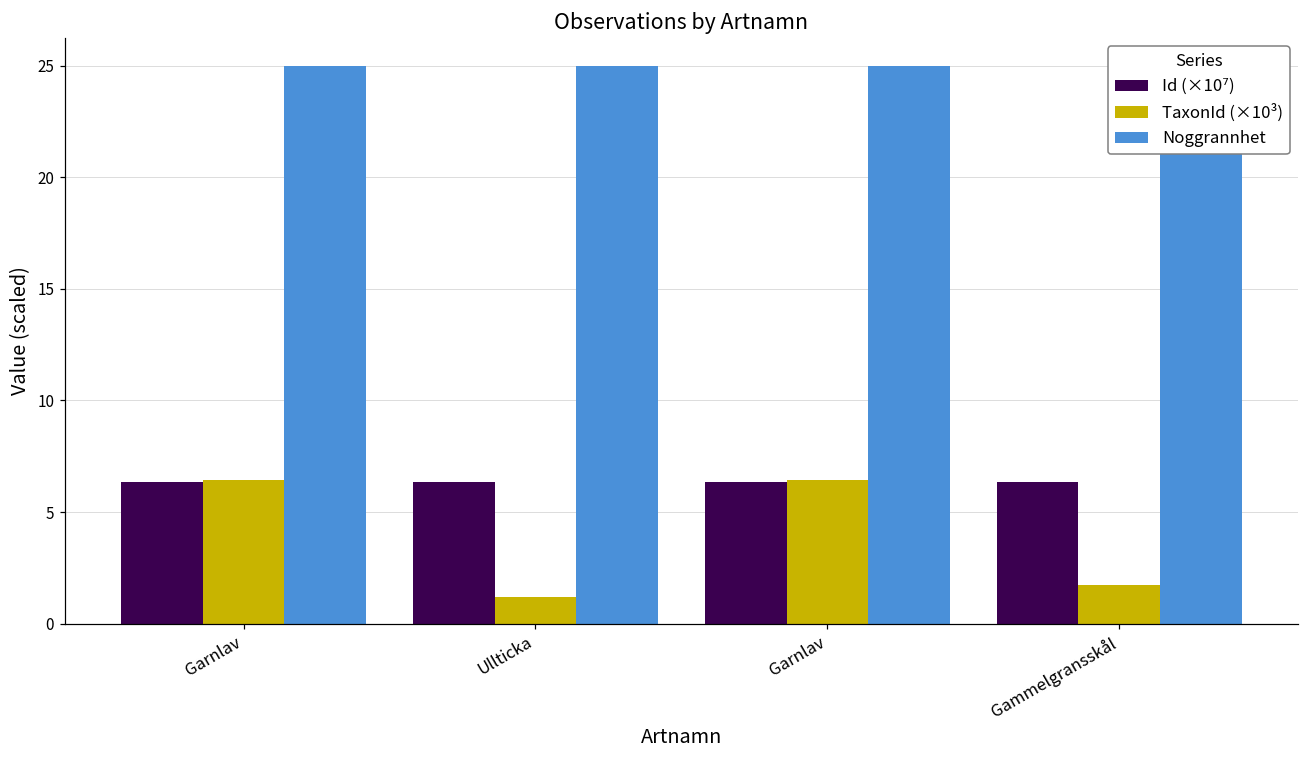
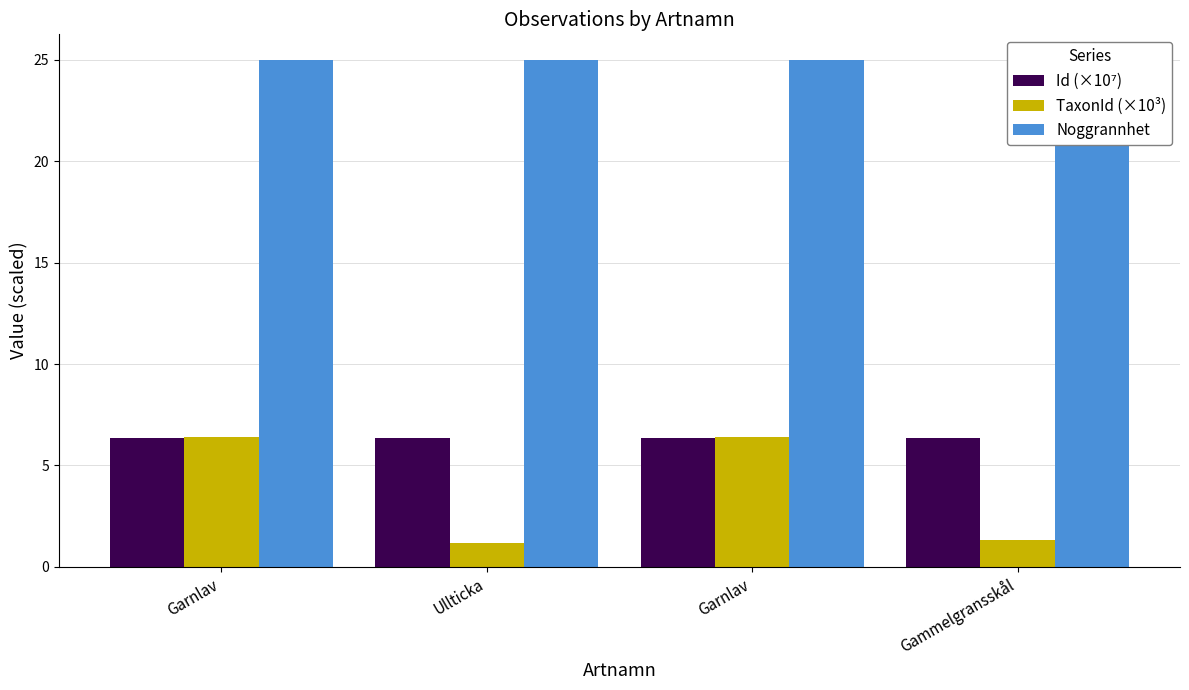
TaxonId (×10³), Gammelgransskål: 1.7 -> 1.3
